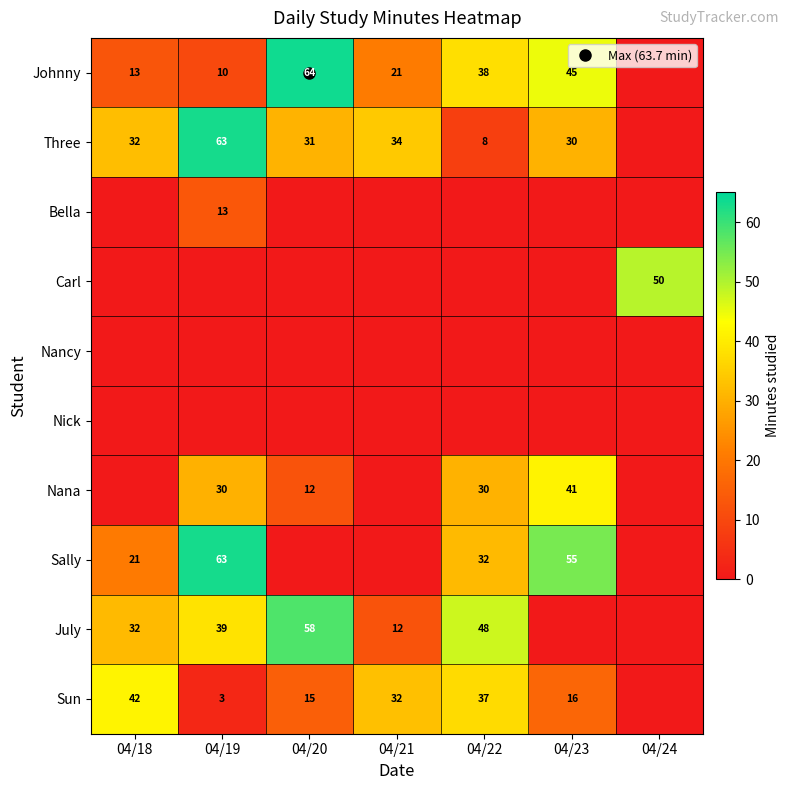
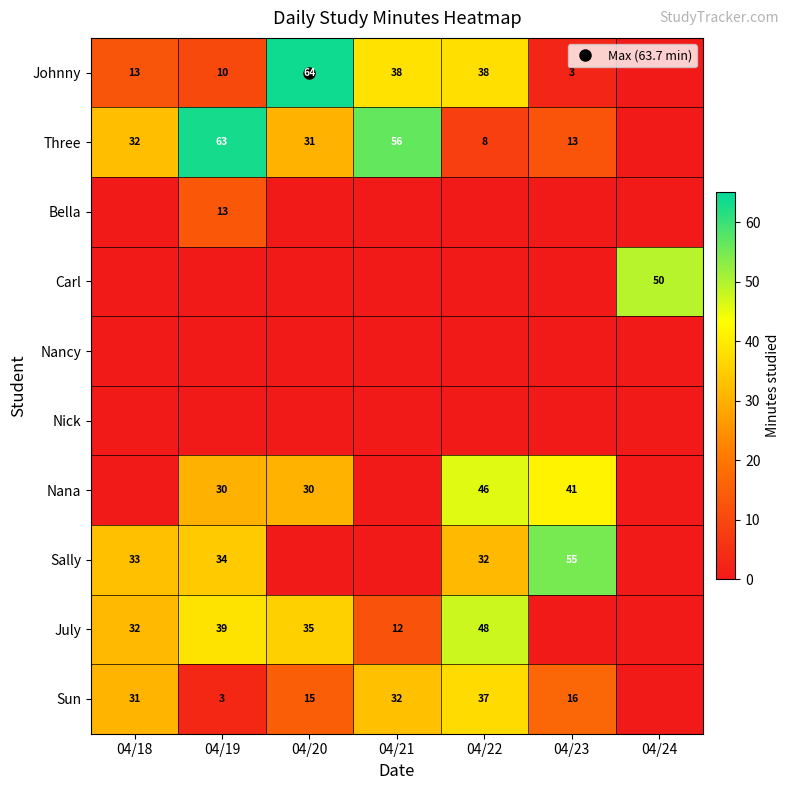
Johnny, 04/21: 21 -> 38
Johnny, 04/23: 45 -> 3
Three, 04/21: 34 -> 56
Three, 04/23: 30 -> 13
Nana, 04/20: 12 -> 30
Nana, 04/22: 30 -> 46
Sally, 04/18: 21 -> 33
Sally, 04/19: 63 -> 34
July, 04/20: 58 -> 35
Sun, 04/18: 42 -> 31
